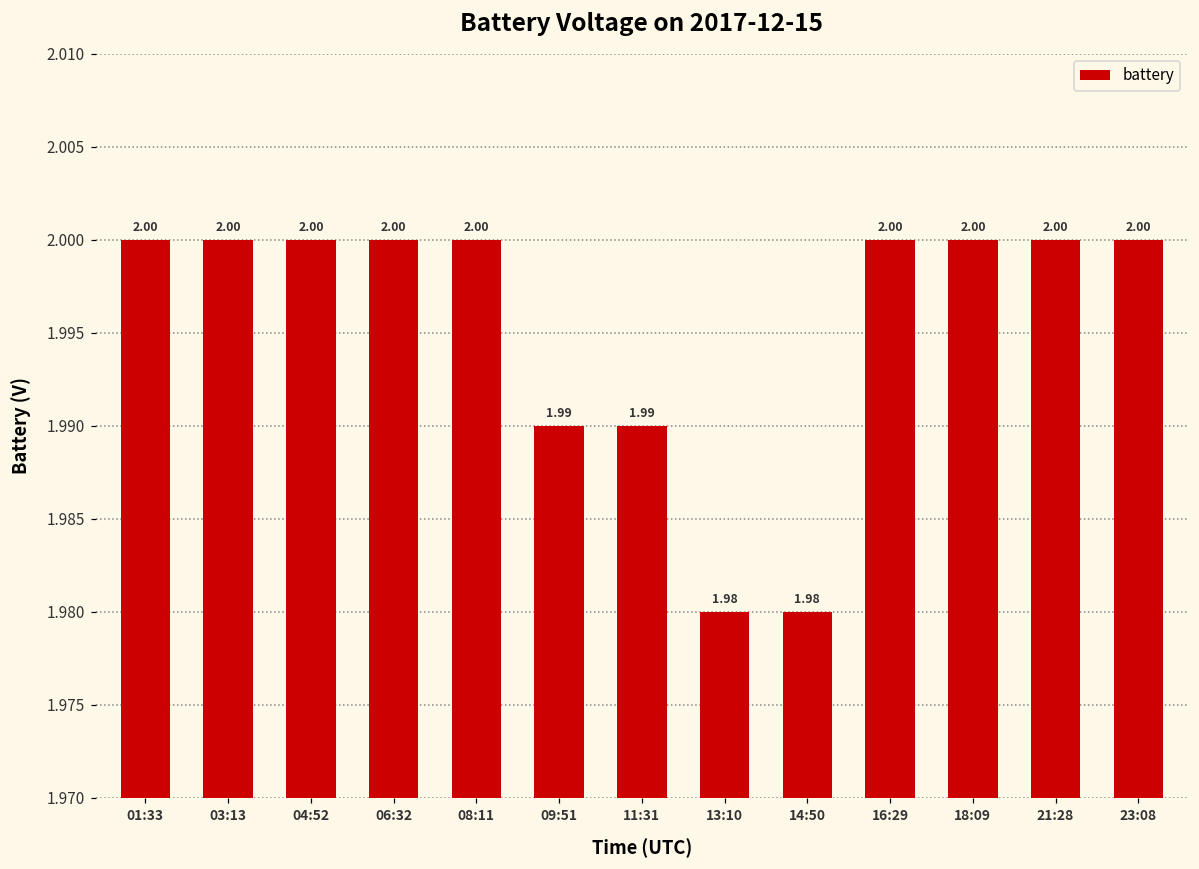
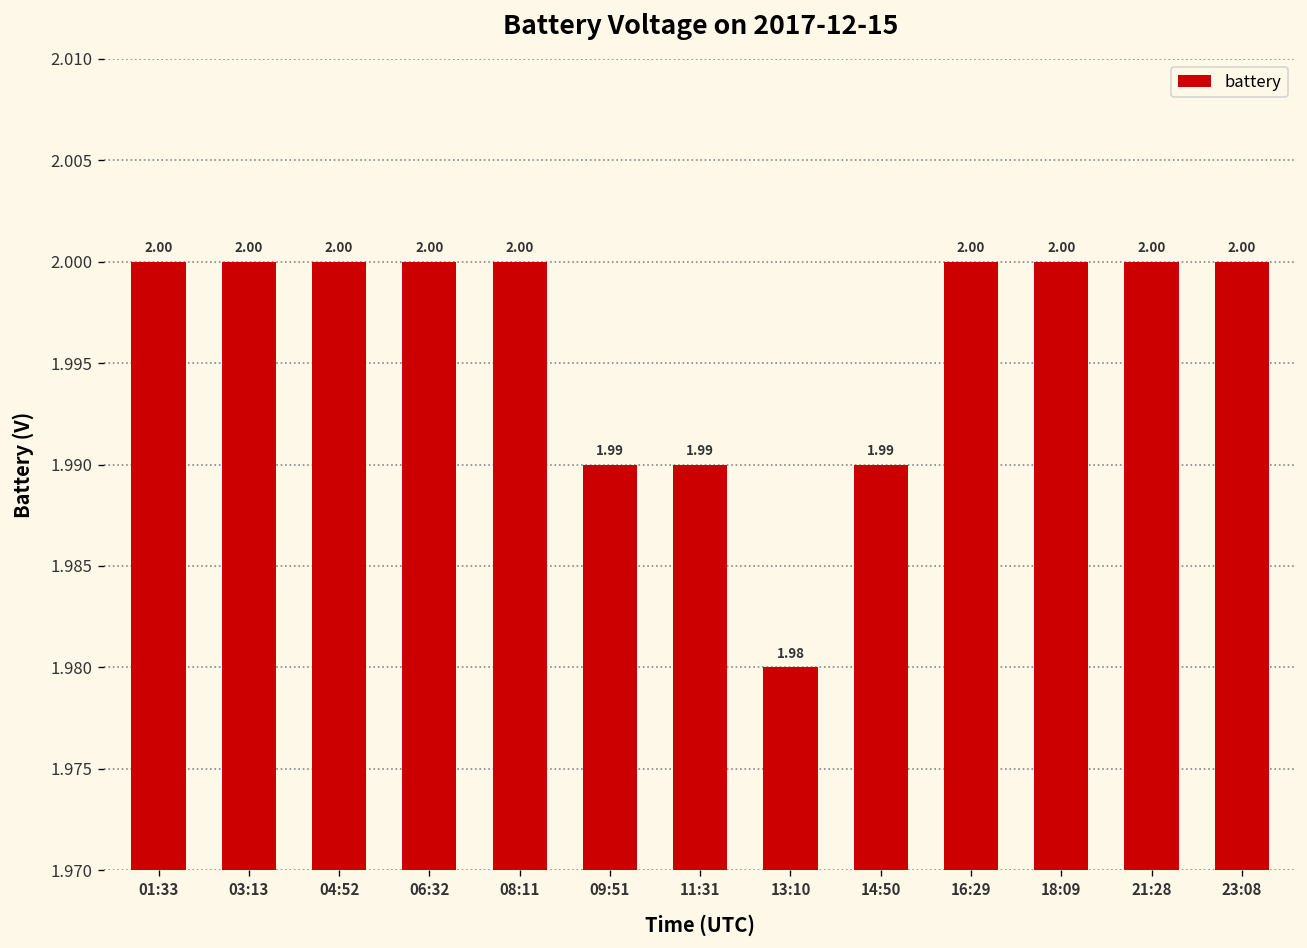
14:50: 1.98 -> 1.99
